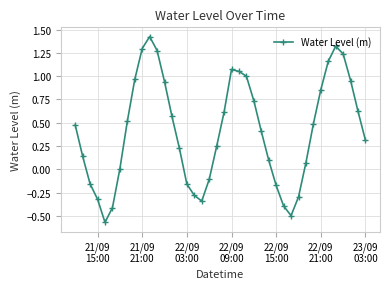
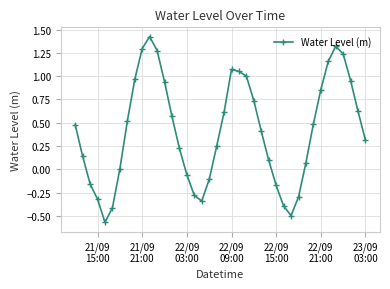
22/09 03:00: -0.2 -> -0.1
